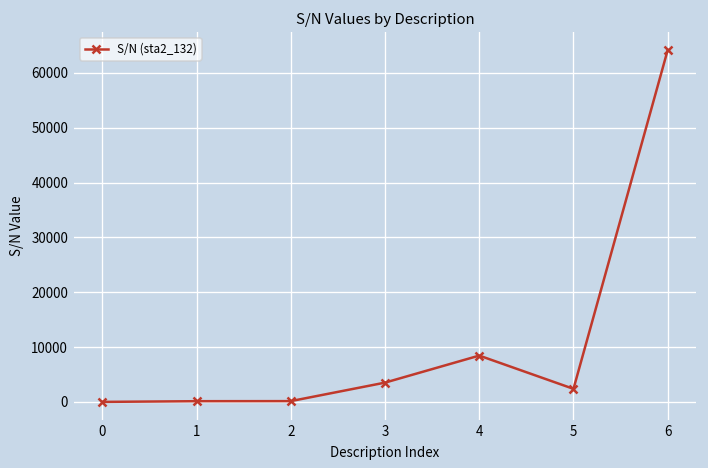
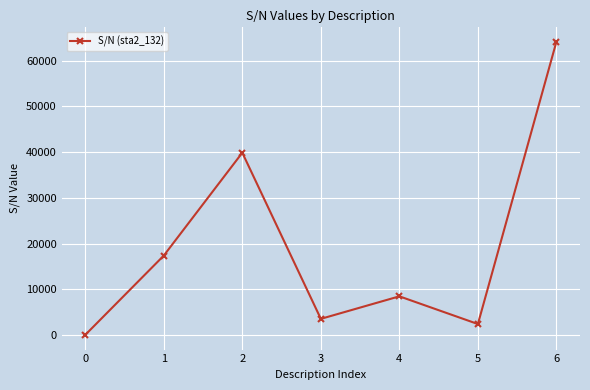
1: 0 -> 17000
2: 0 -> 40000
